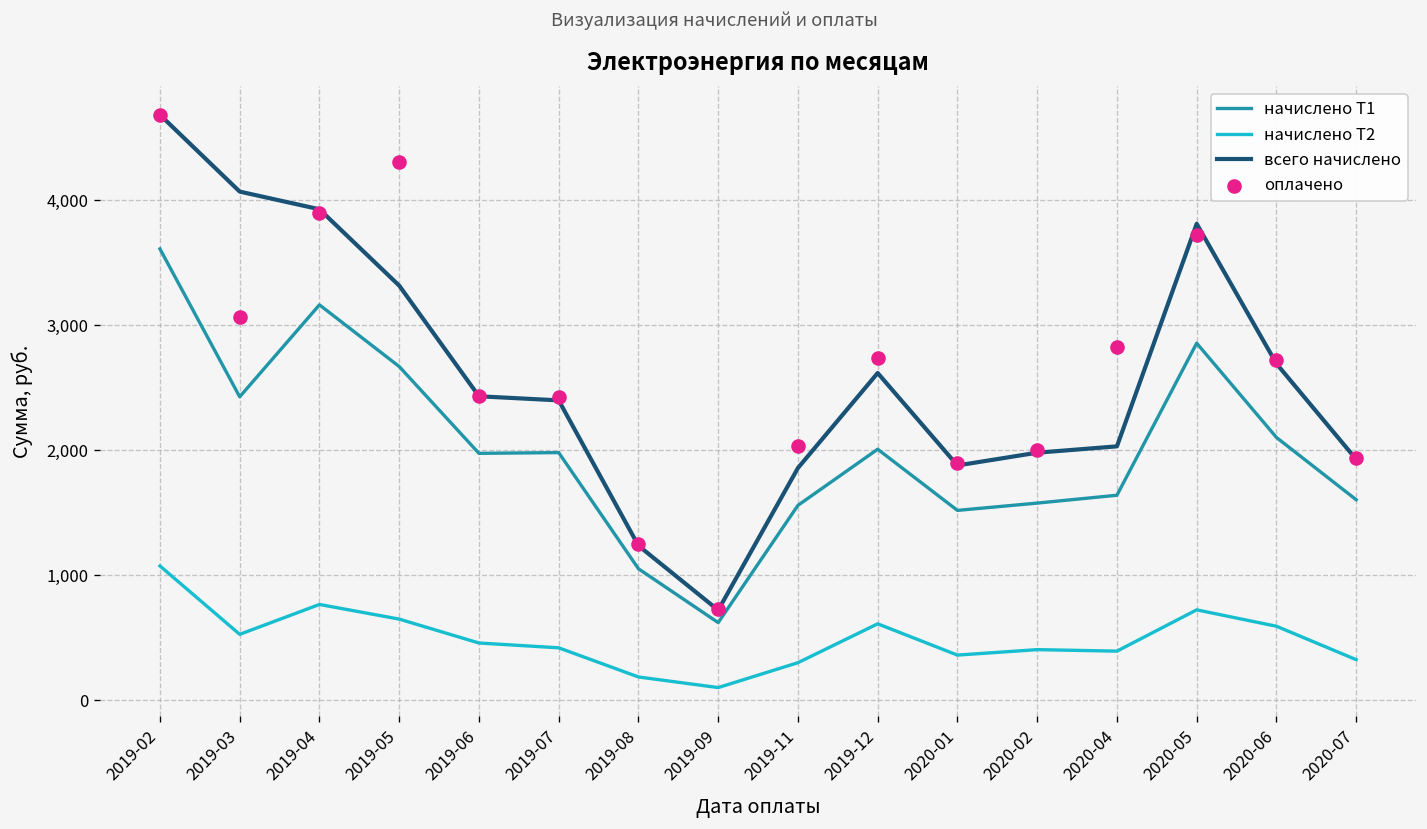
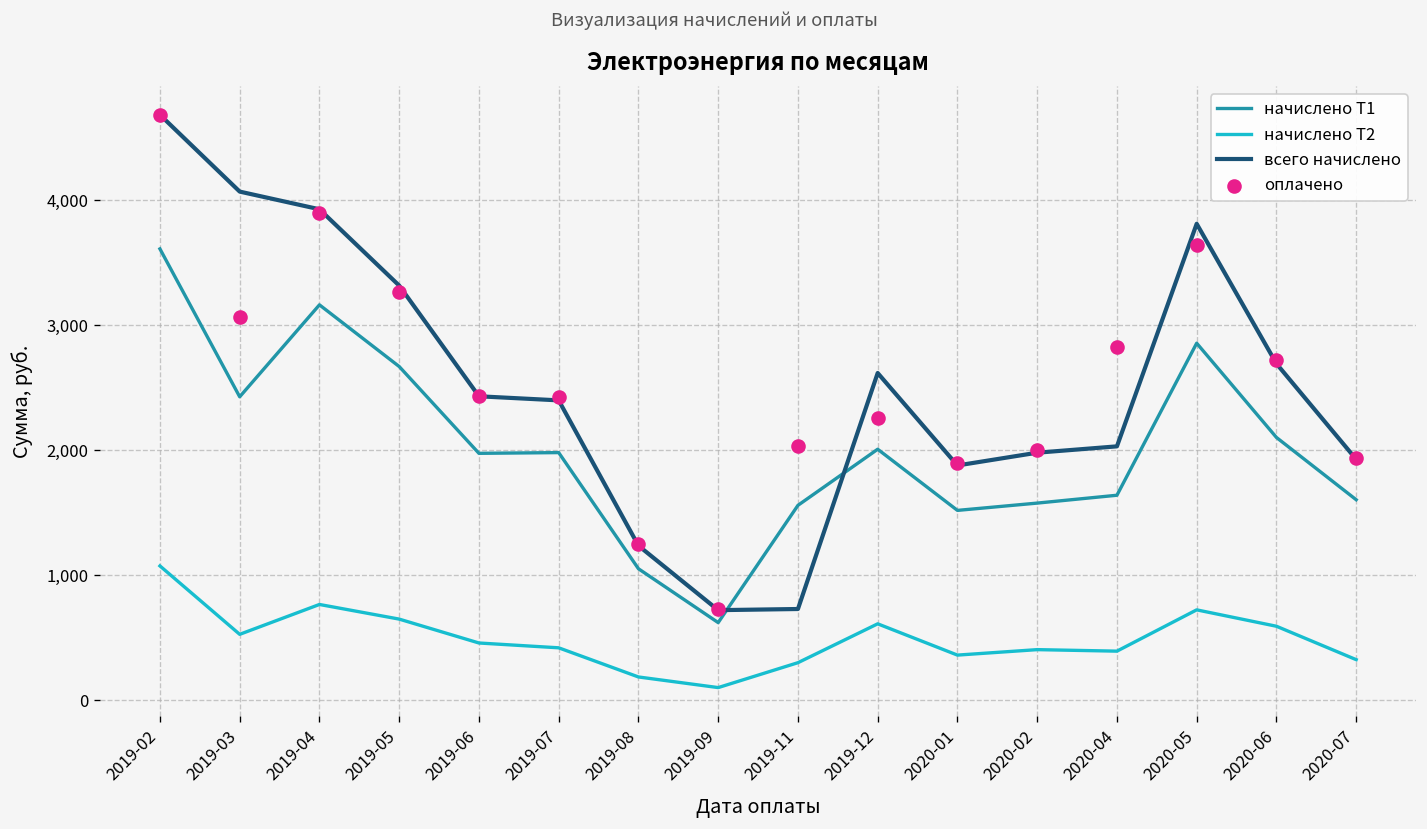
оплачено, 2019-05: 4,300 -> 3,270
всего начислено, 2019-11: 1,860 -> 730
оплачено, 2019-12: 2,730 -> 2,250
оплачено, 2020-05: 3,720 -> 3,640
